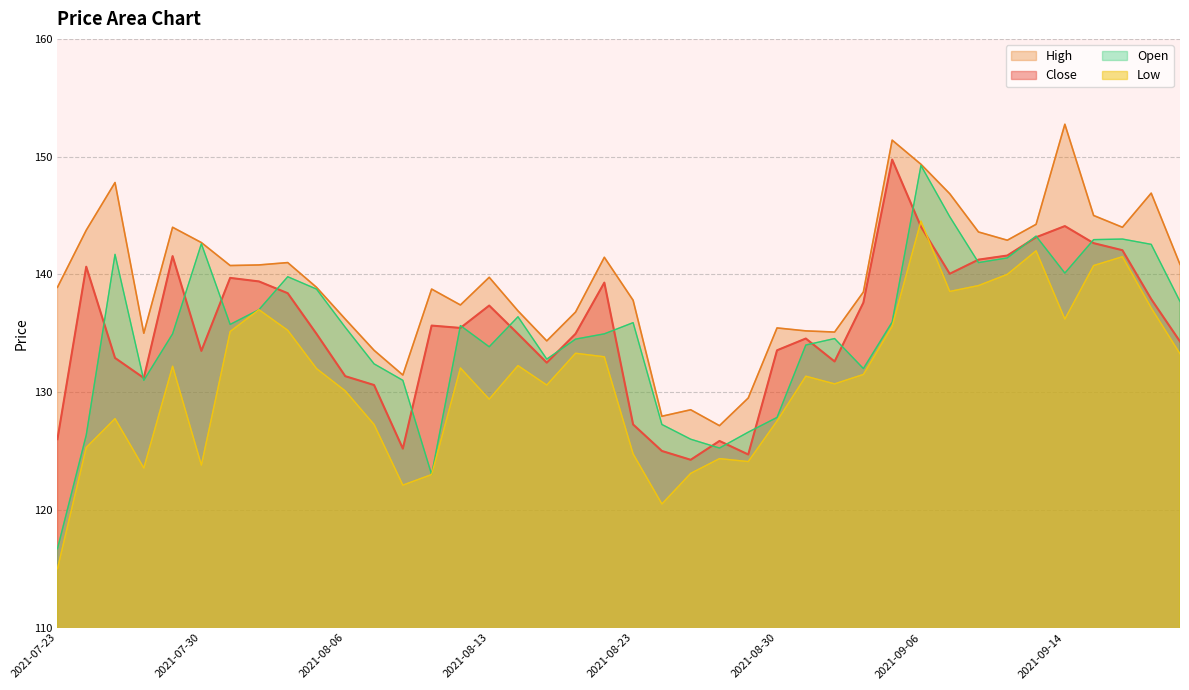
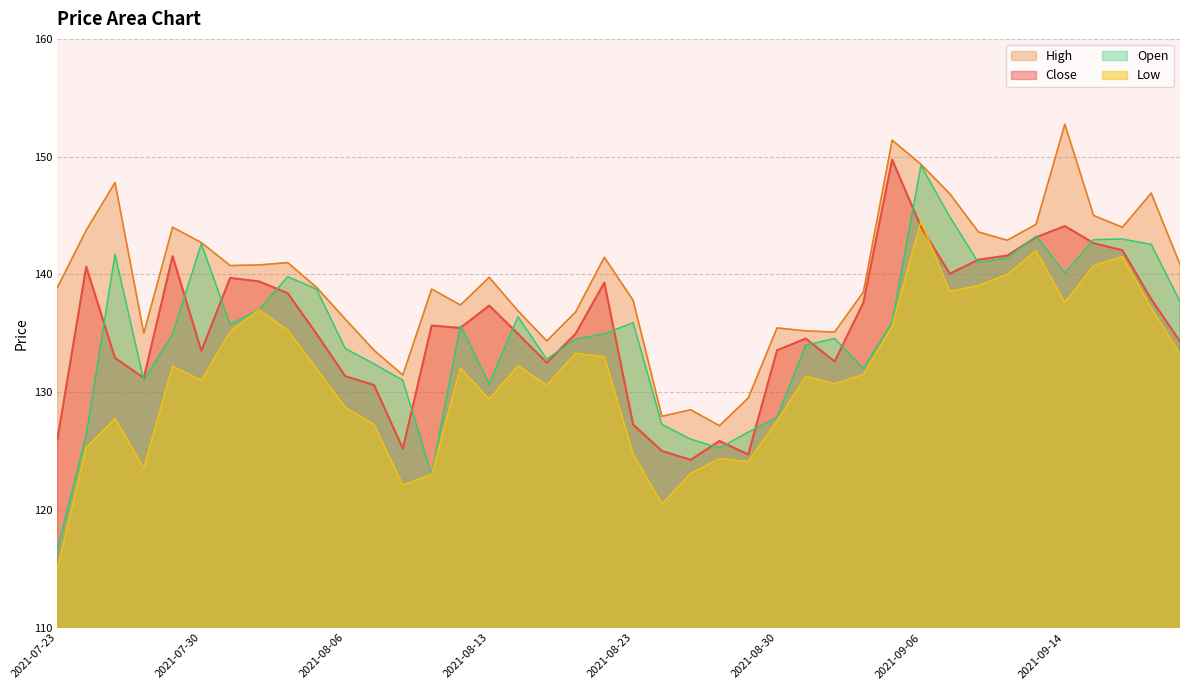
Low, 2021-07-30: 123.8 -> 131.0
Open, 2021-08-06: 135.5 -> 133.7
Low, 2021-08-06: 130.1 -> 128.7
Open, 2021-08-13: 133.9 -> 130.7
Low, 2021-09-14: 136.2 -> 137.6
